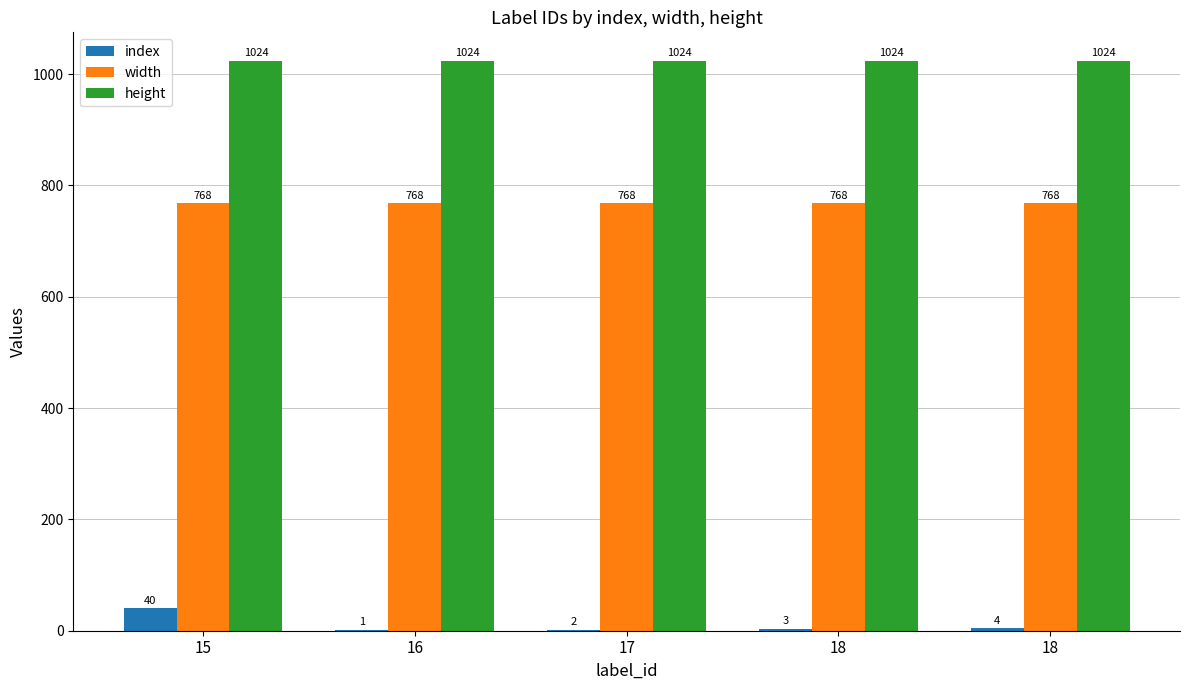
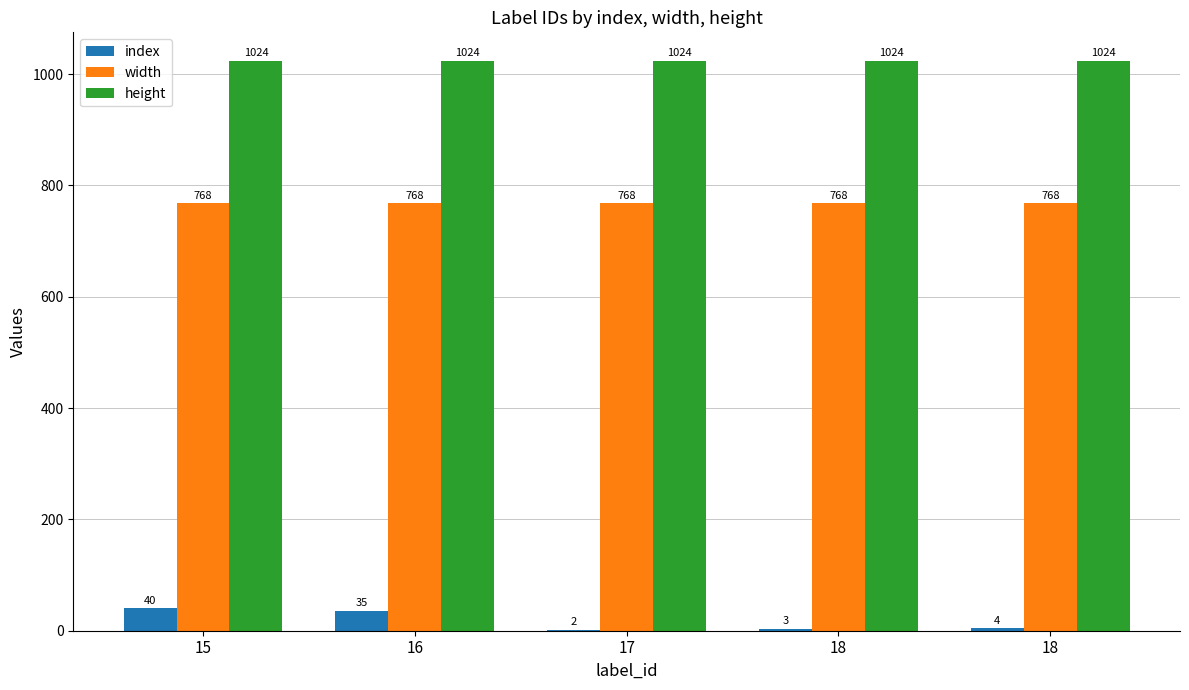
index, 16: 1 -> 35
